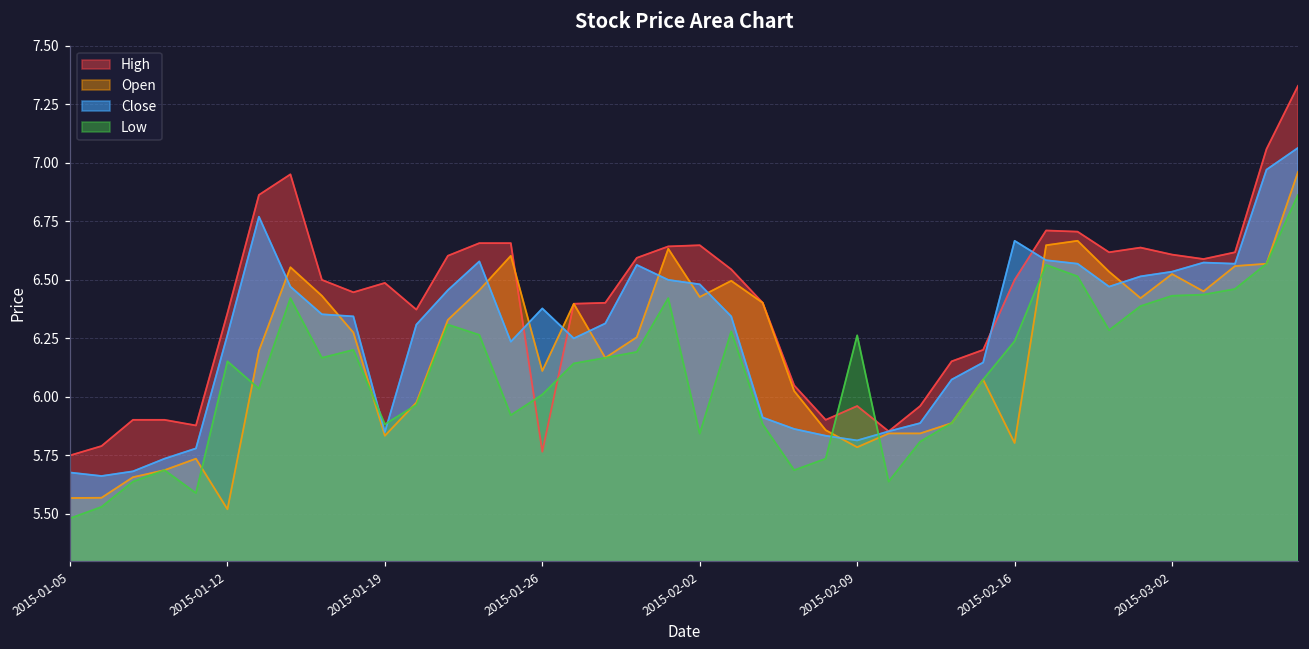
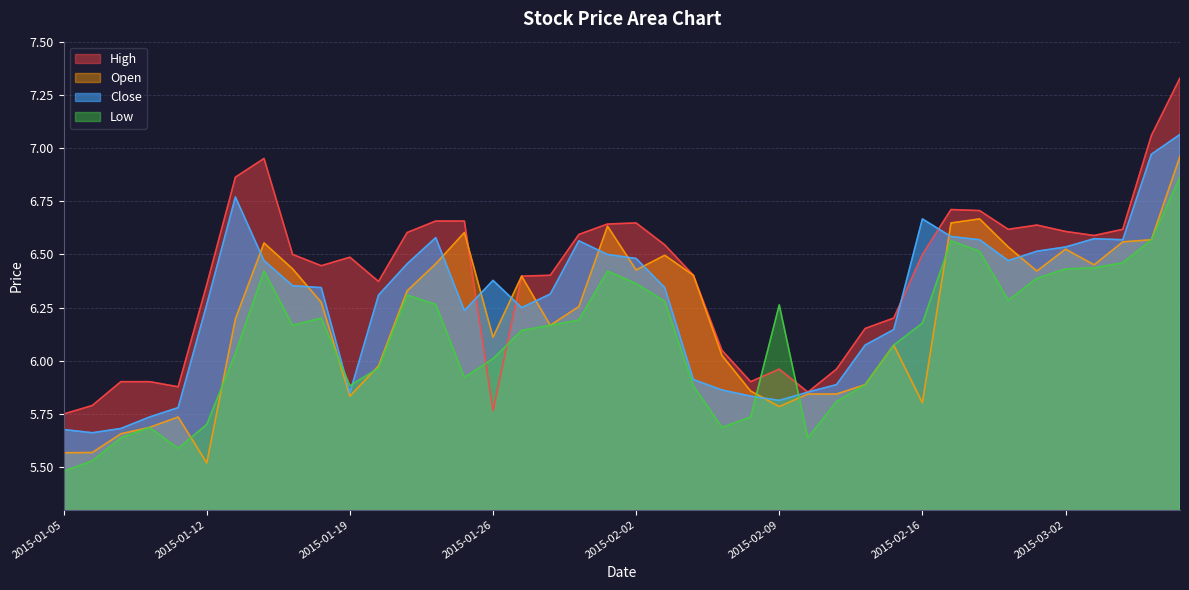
Low, 2015-01-12: 6.15 -> 5.70
Low, 2015-02-02: 5.84 -> 6.36
Low, 2015-02-16: 6.24 -> 6.18
